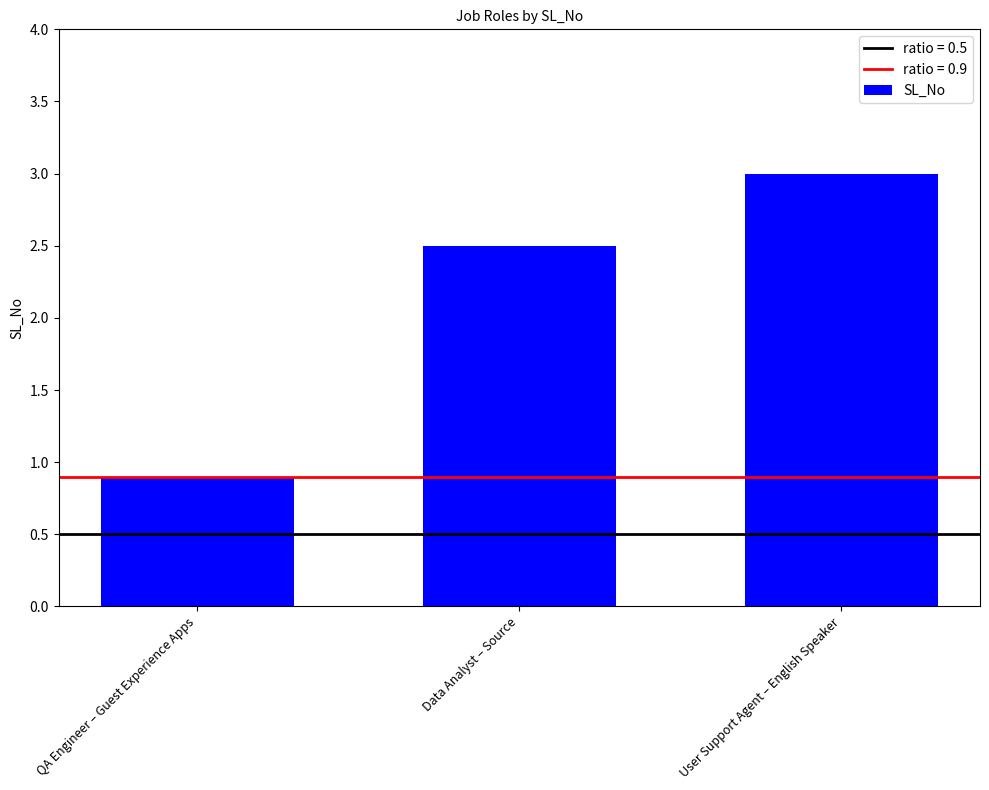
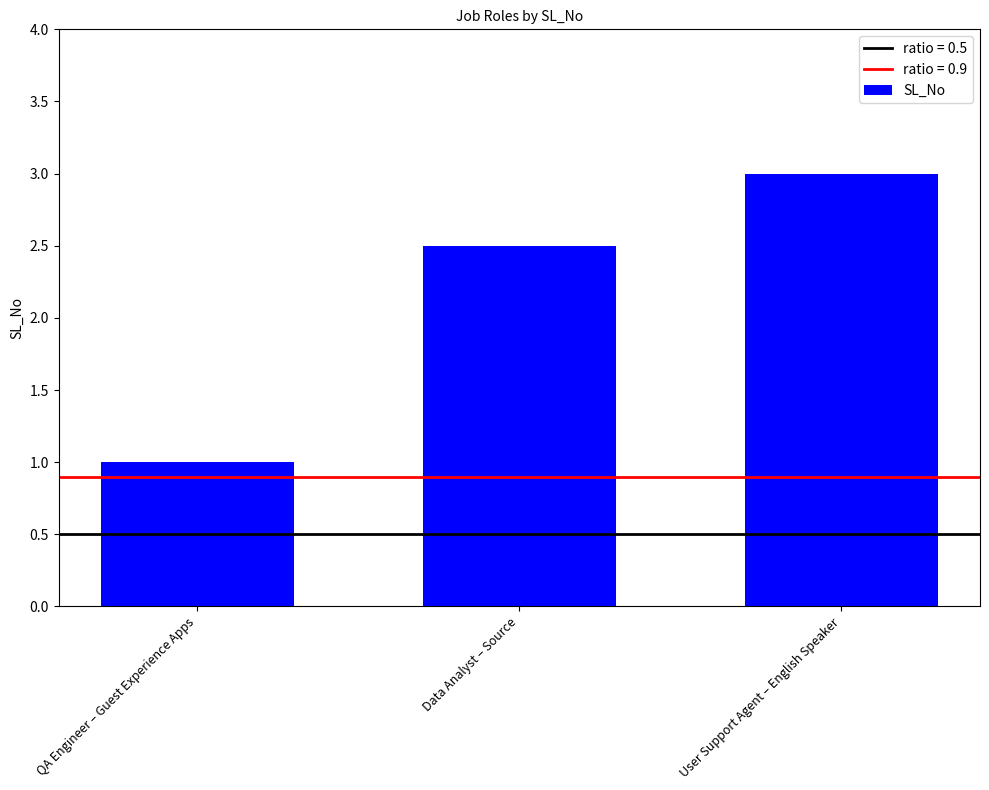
QA Engineer – Guest Experience Apps: 0.9 -> 1.0
